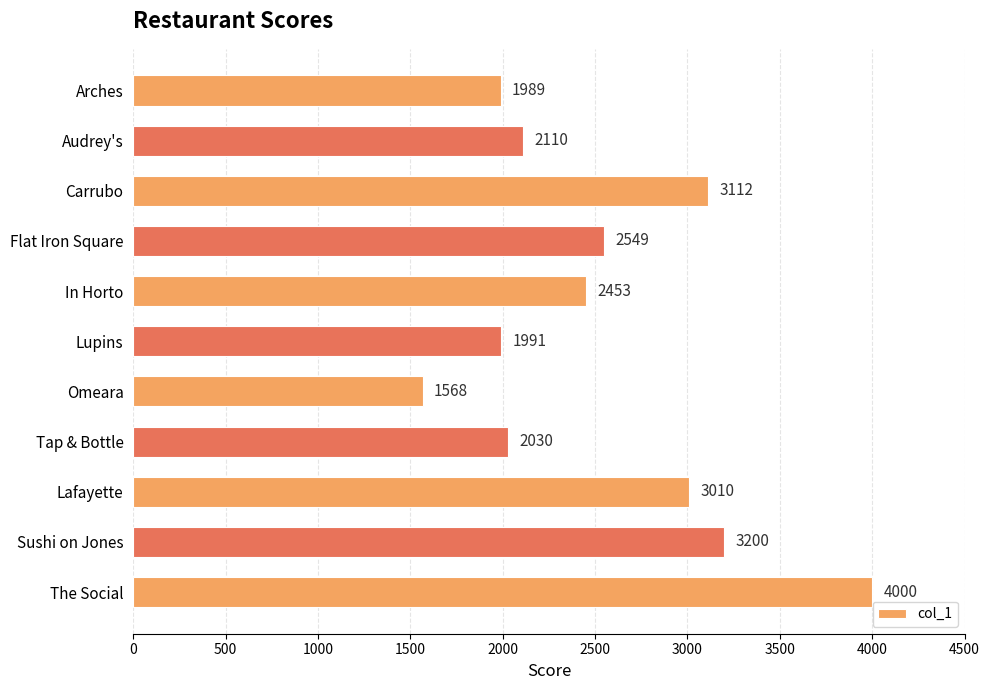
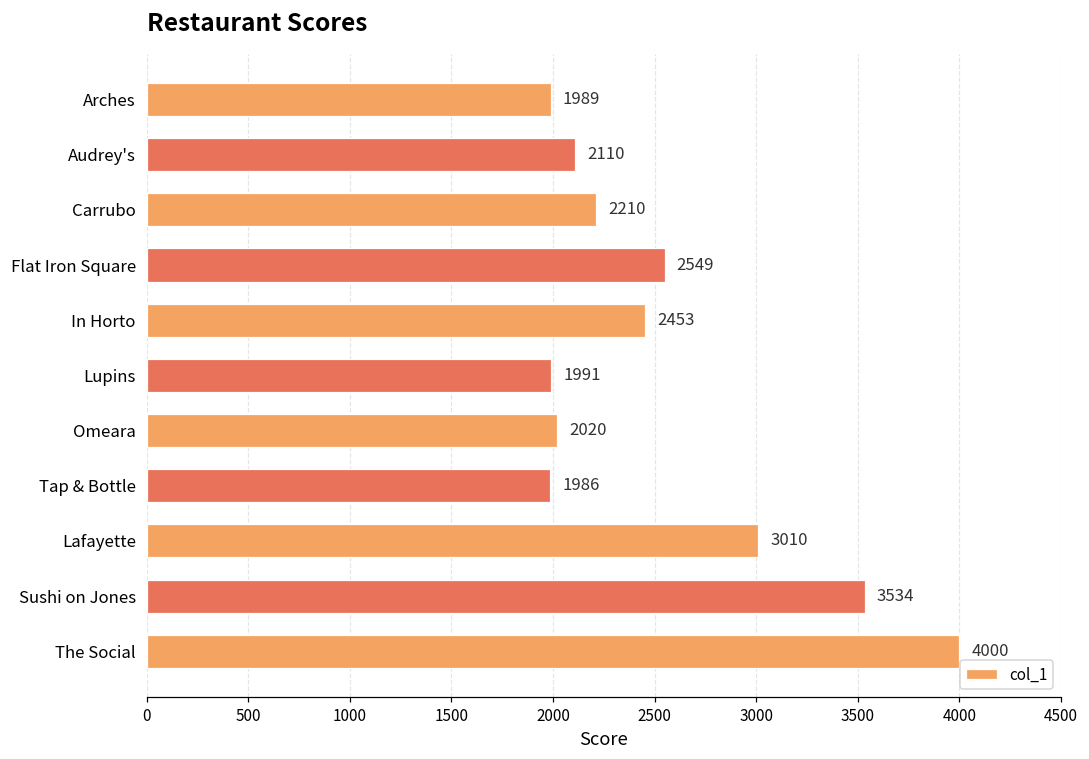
Carrubo: 3112 -> 2210
Omeara: 1568 -> 2020
Tap & Bottle: 2030 -> 1986
Sushi on Jones: 3200 -> 3534
